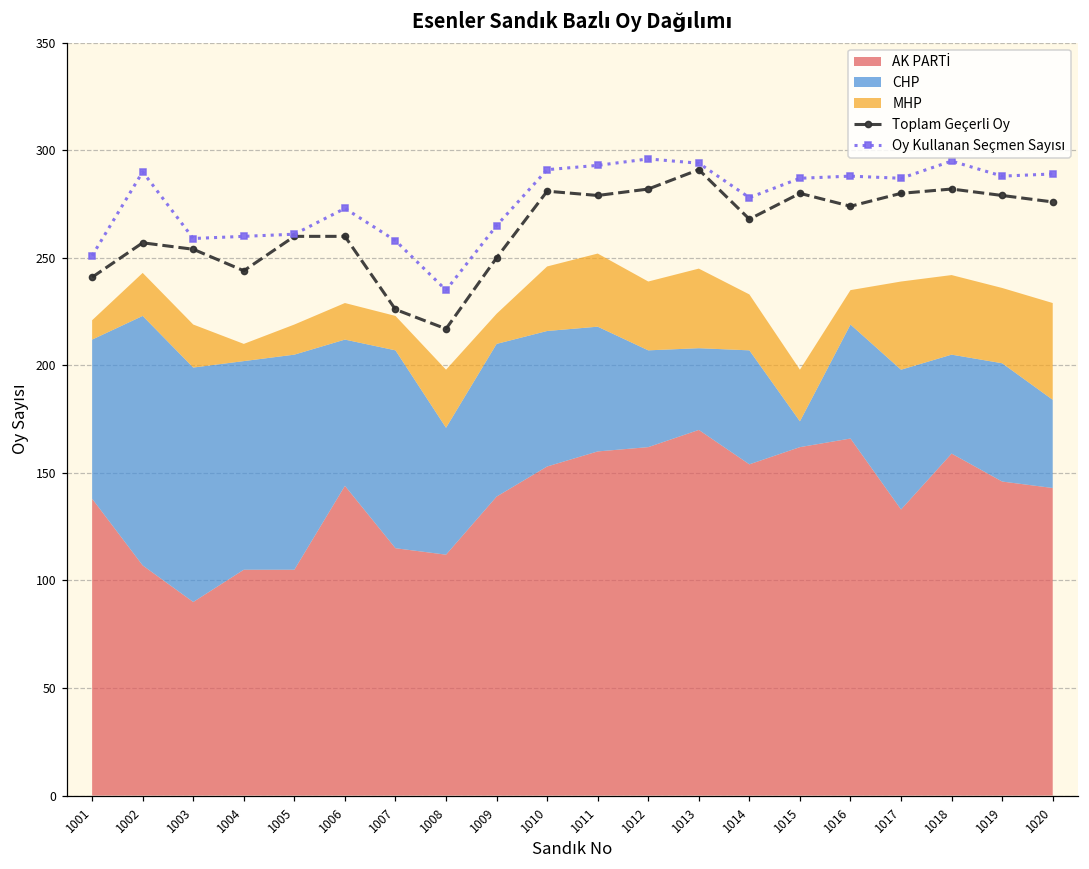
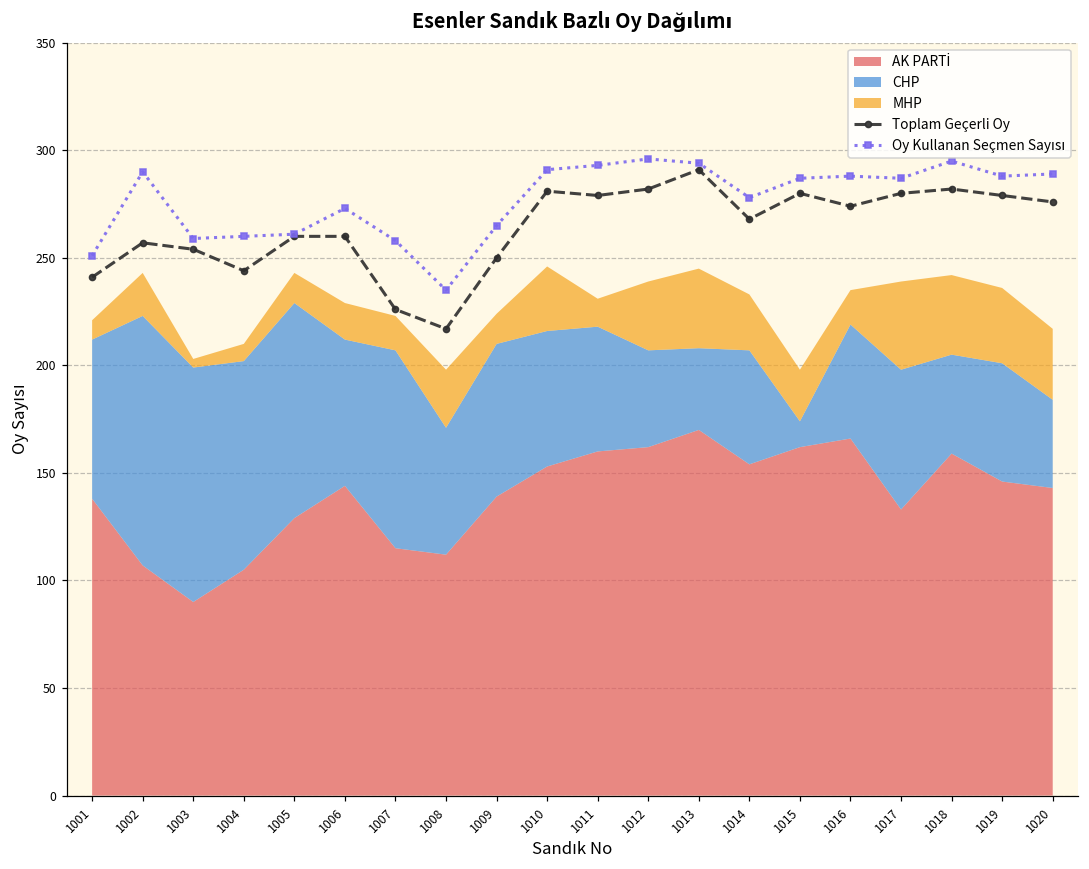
MHP, 1003: 20 -> 4
AK PARTİ, 1005: 105 -> 129
MHP, 1011: 34 -> 13
MHP, 1020: 45 -> 33
